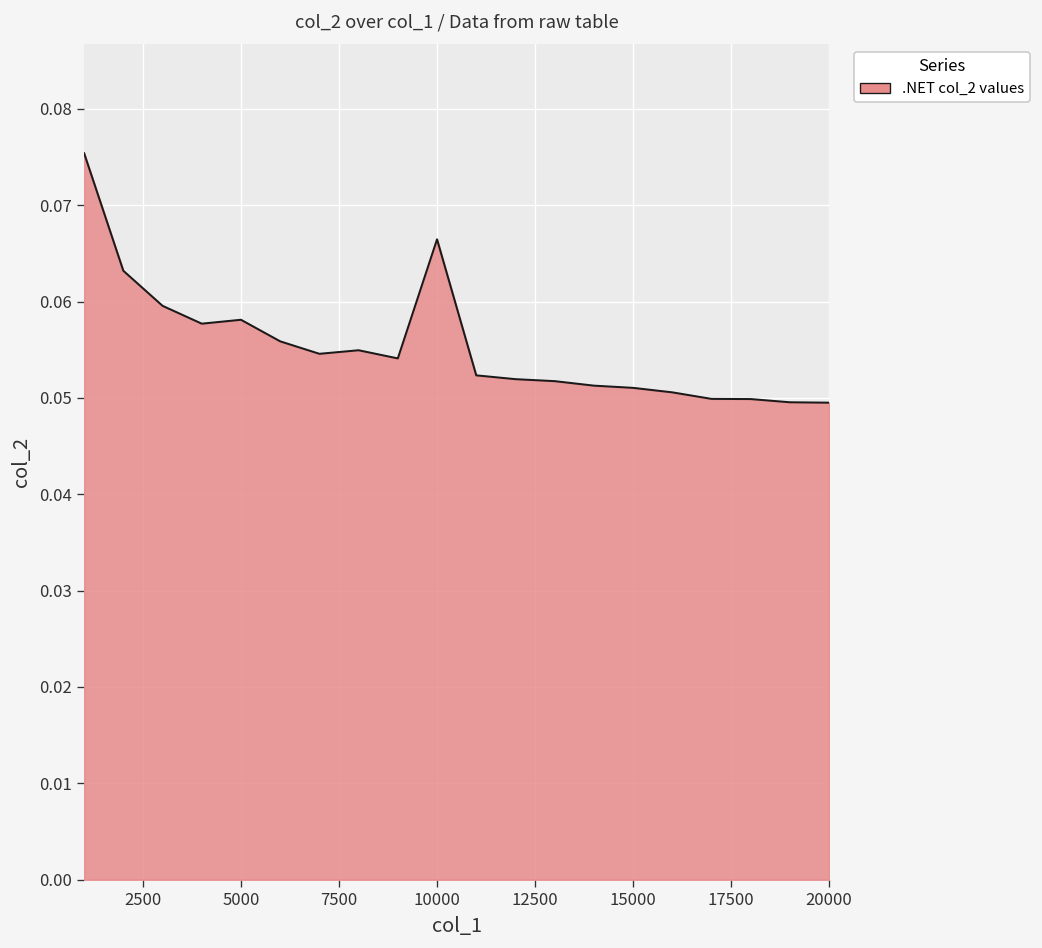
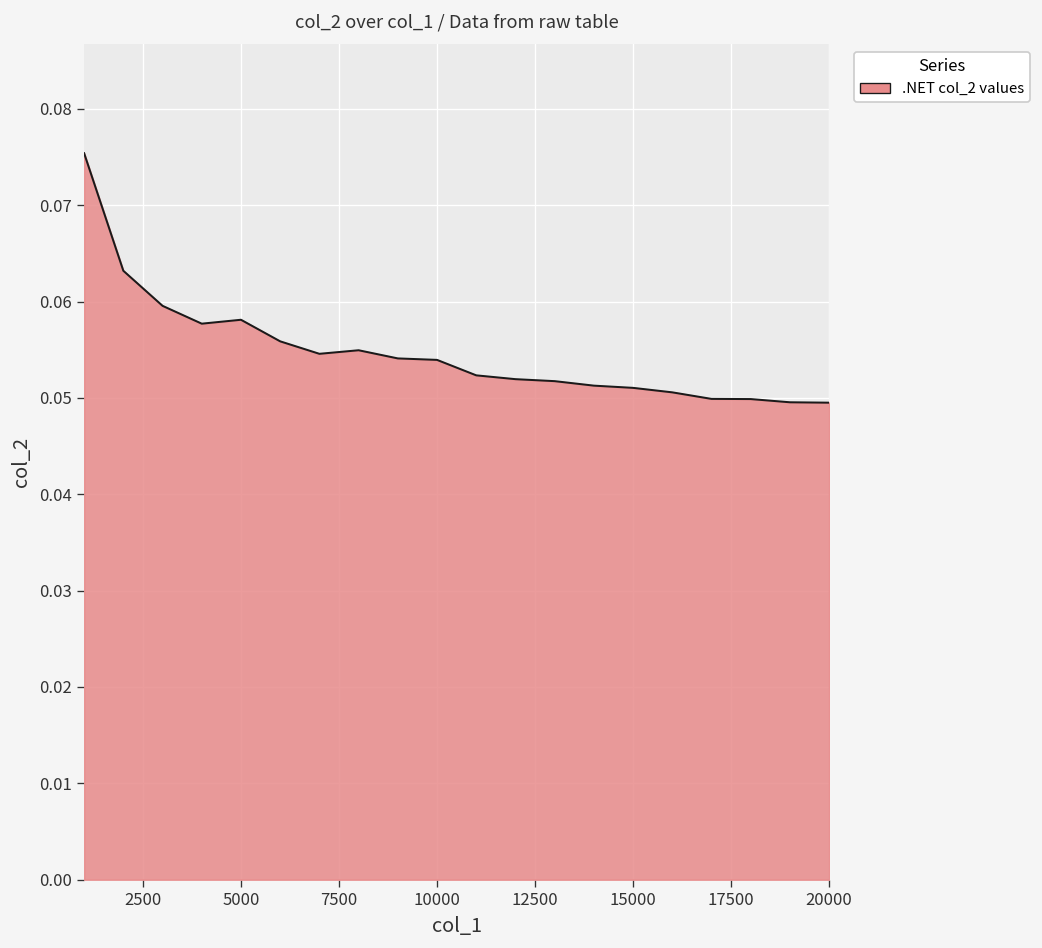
10000: 0.066 -> 0.054
